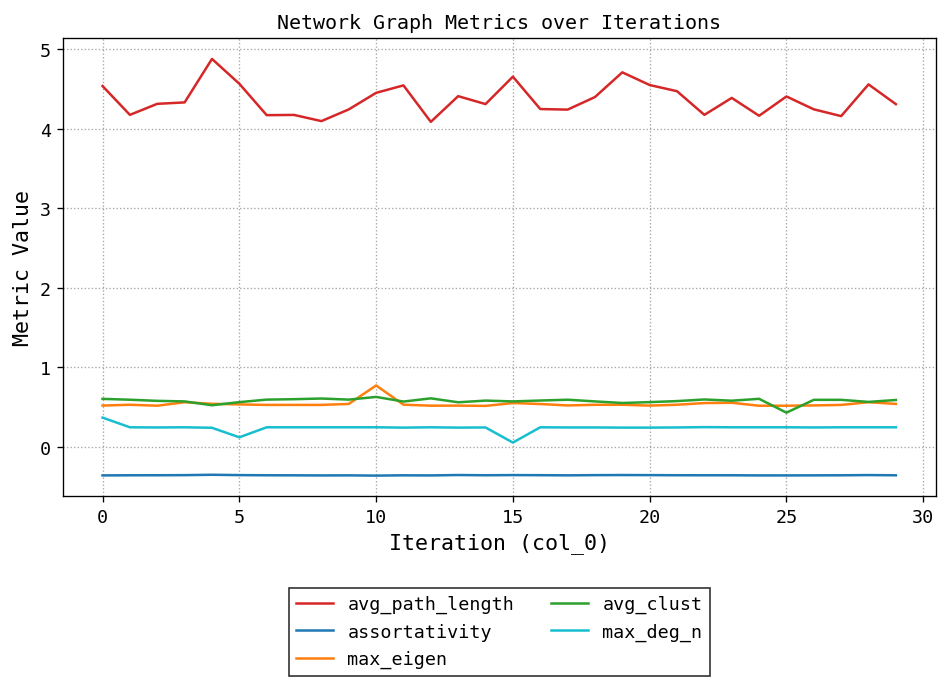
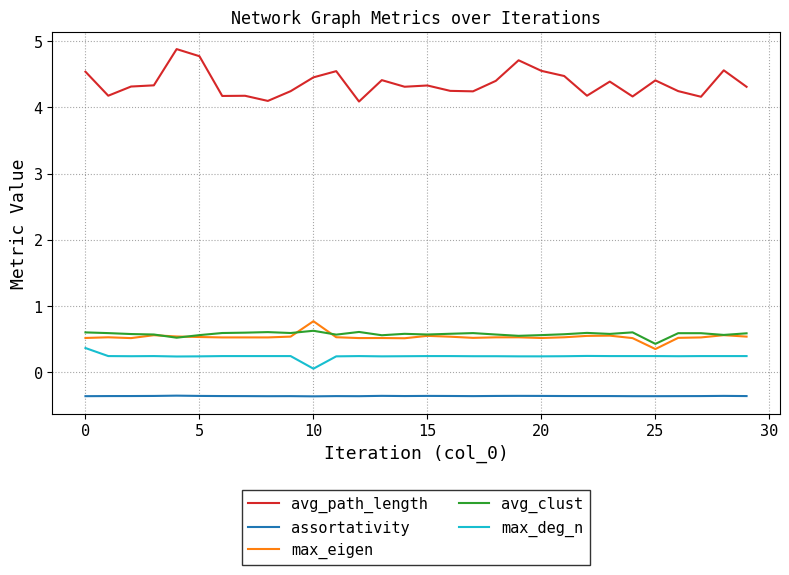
avg_path_length, 5: 4.6 -> 4.8
max_deg_n, 5: 0.1 -> 0.2
max_deg_n, 10: 0.2 -> 0.1
avg_path_length, 15: 4.7 -> 4.3
max_deg_n, 15: 0.1 -> 0.2
max_eigen, 25: 0.5 -> 0.4
